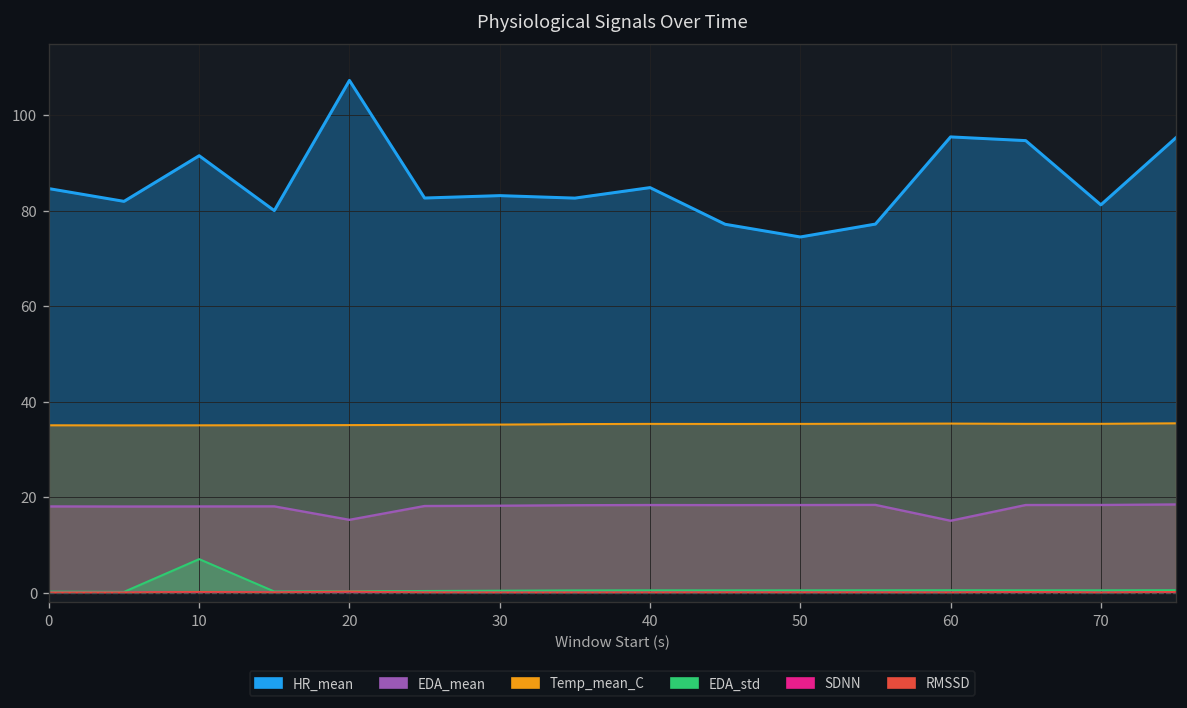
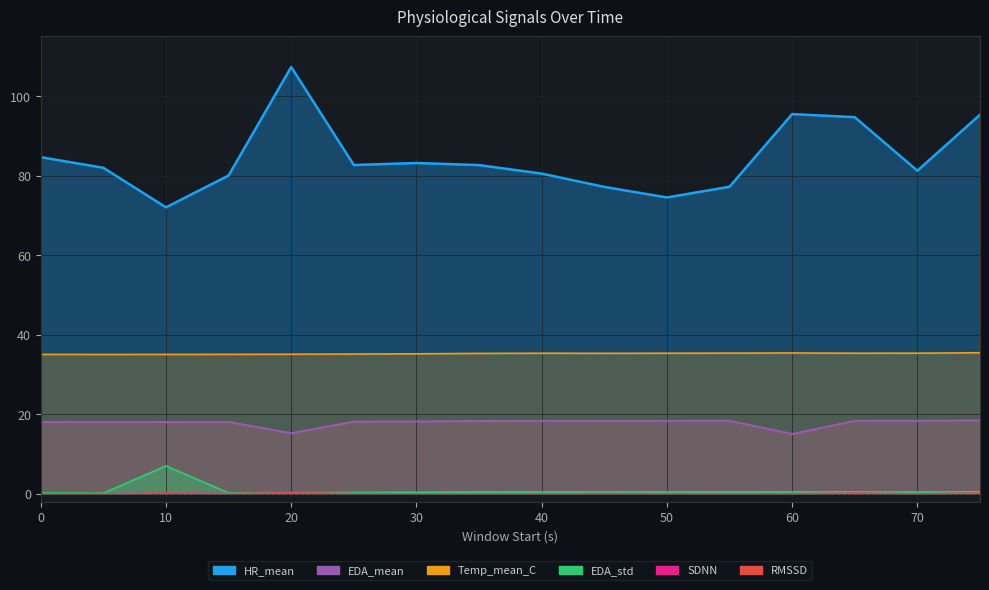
HR_mean, 10: 92 -> 72
HR_mean, 40: 85 -> 80
